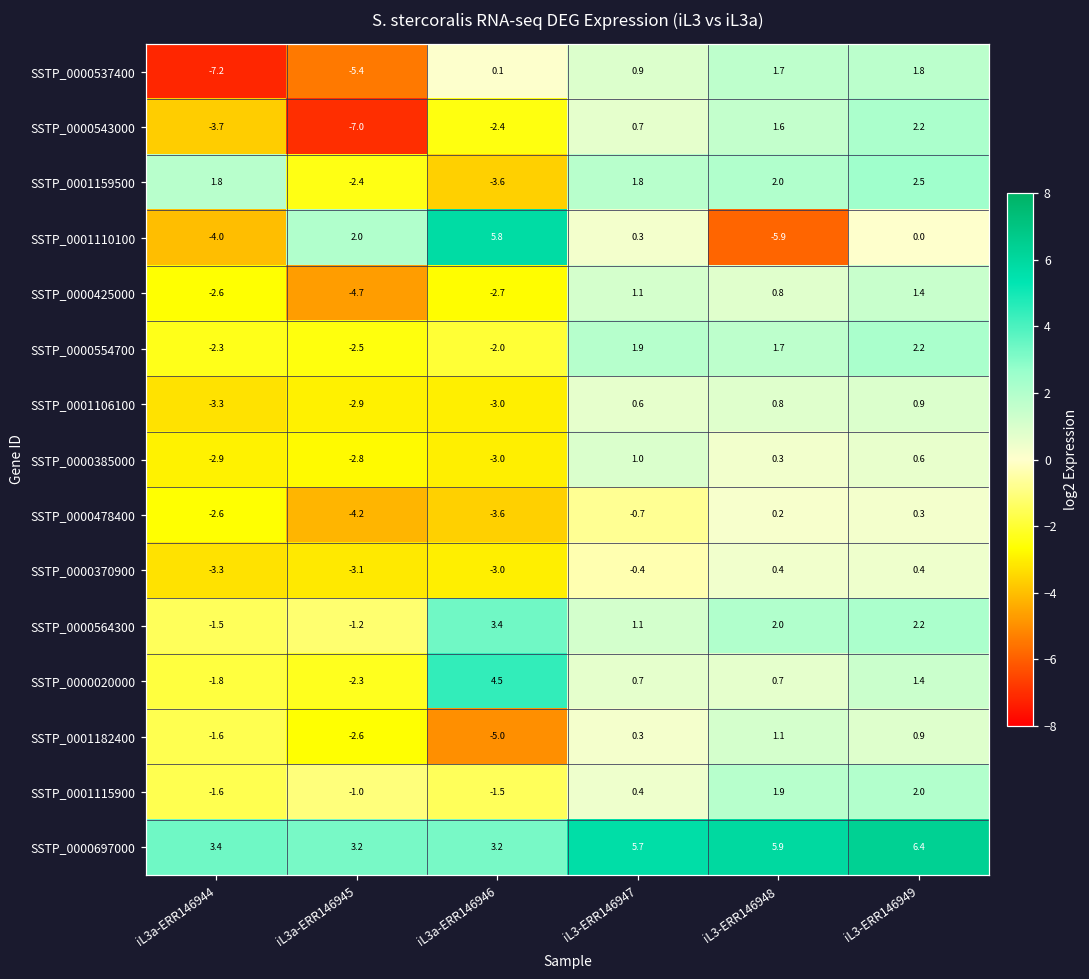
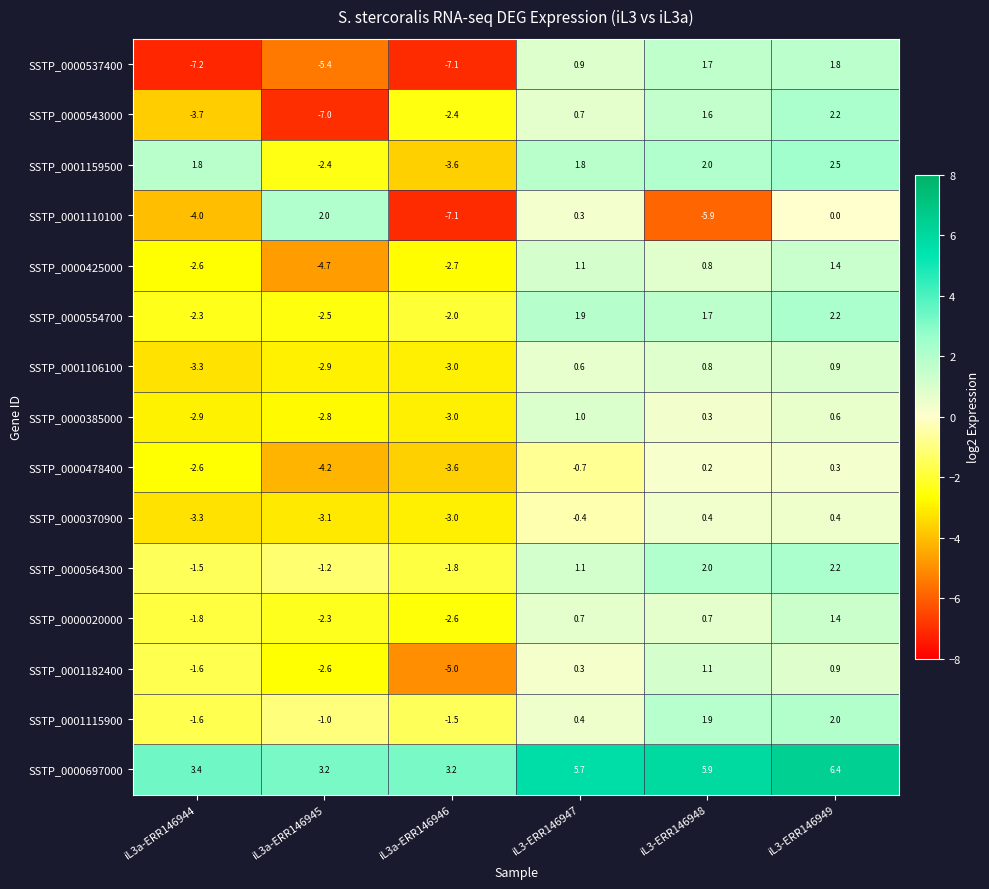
SSTP_0000537400, iL3a-ERR146946: 0.1 -> -7.1
SSTP_0001110100, iL3a-ERR146946: 5.8 -> -7.1
SSTP_0000564300, iL3a-ERR146946: 3.4 -> -1.8
SSTP_0000020000, iL3a-ERR146946: 4.5 -> -2.6
